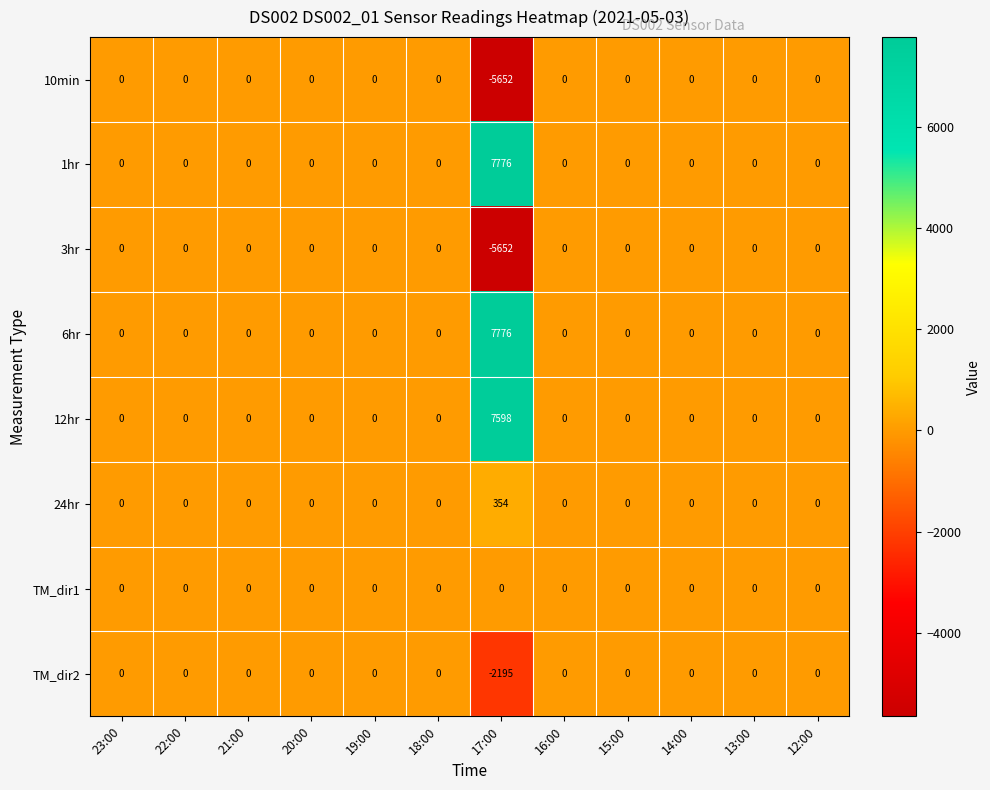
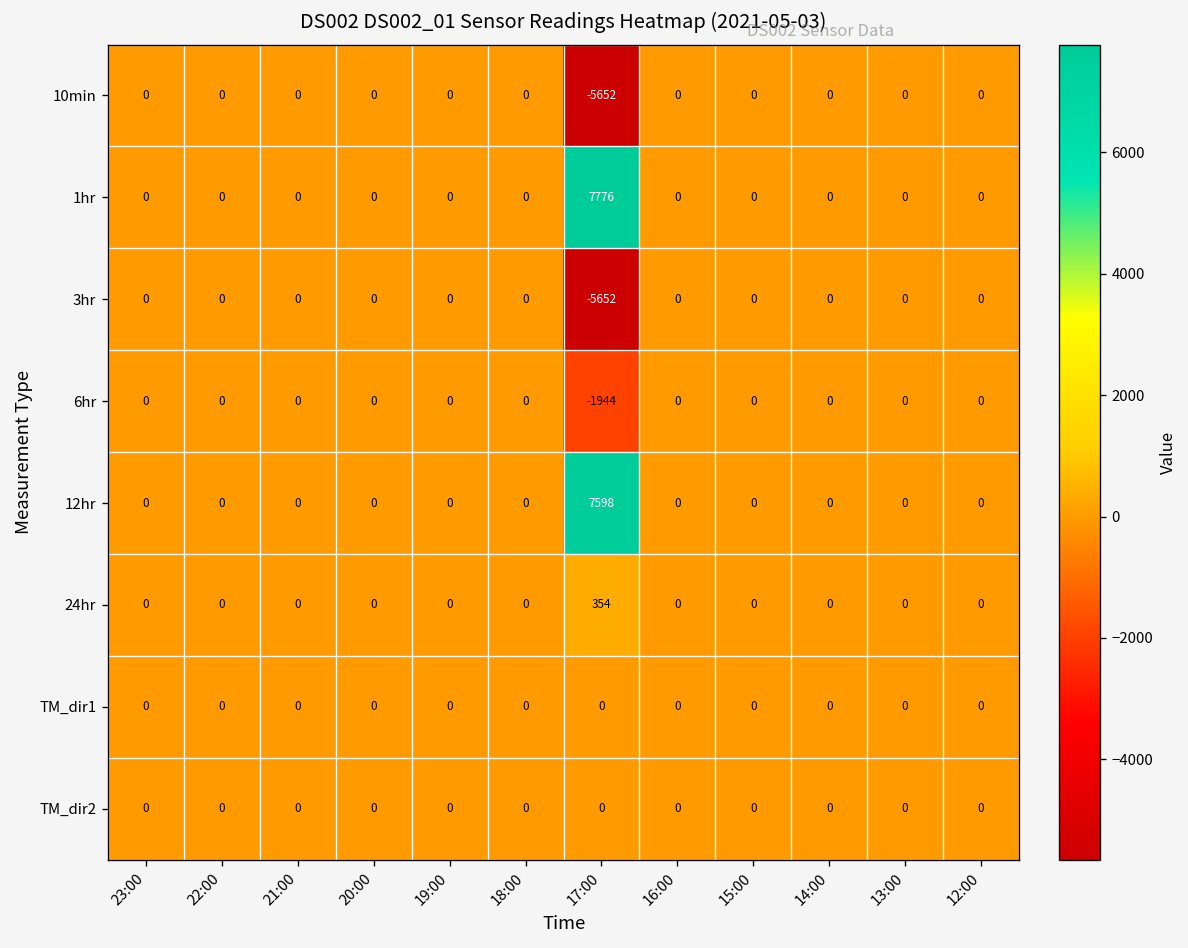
6hr, 17:00: 7776 -> -1944
TM_dir2, 17:00: -2195 -> 0
